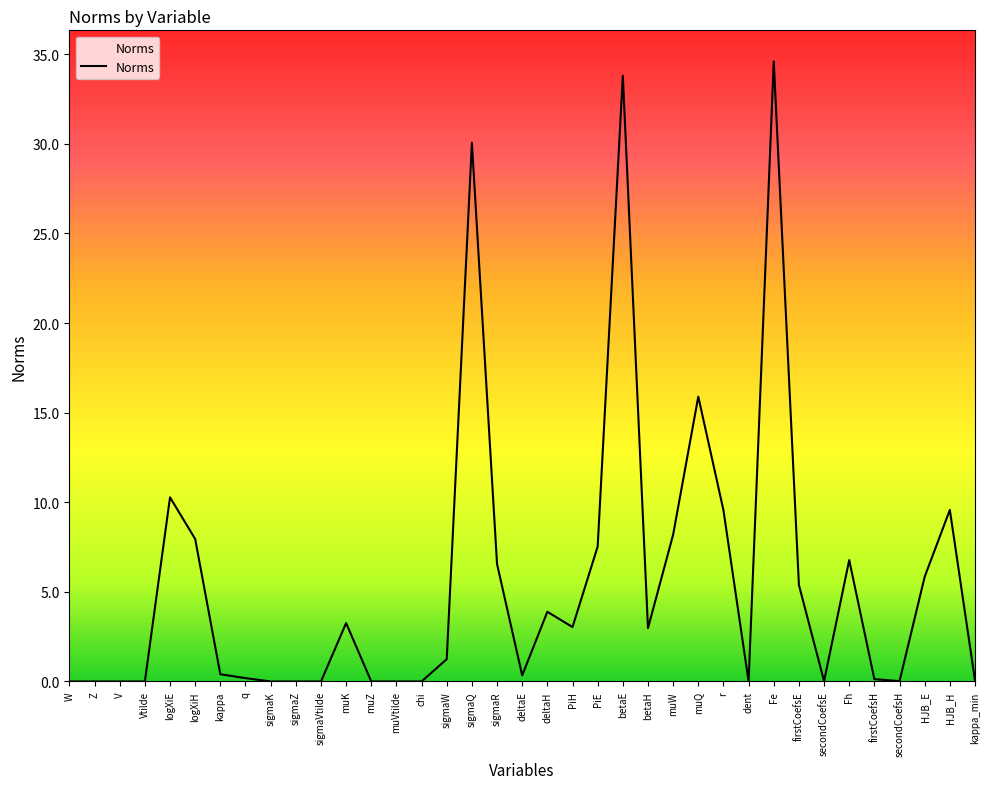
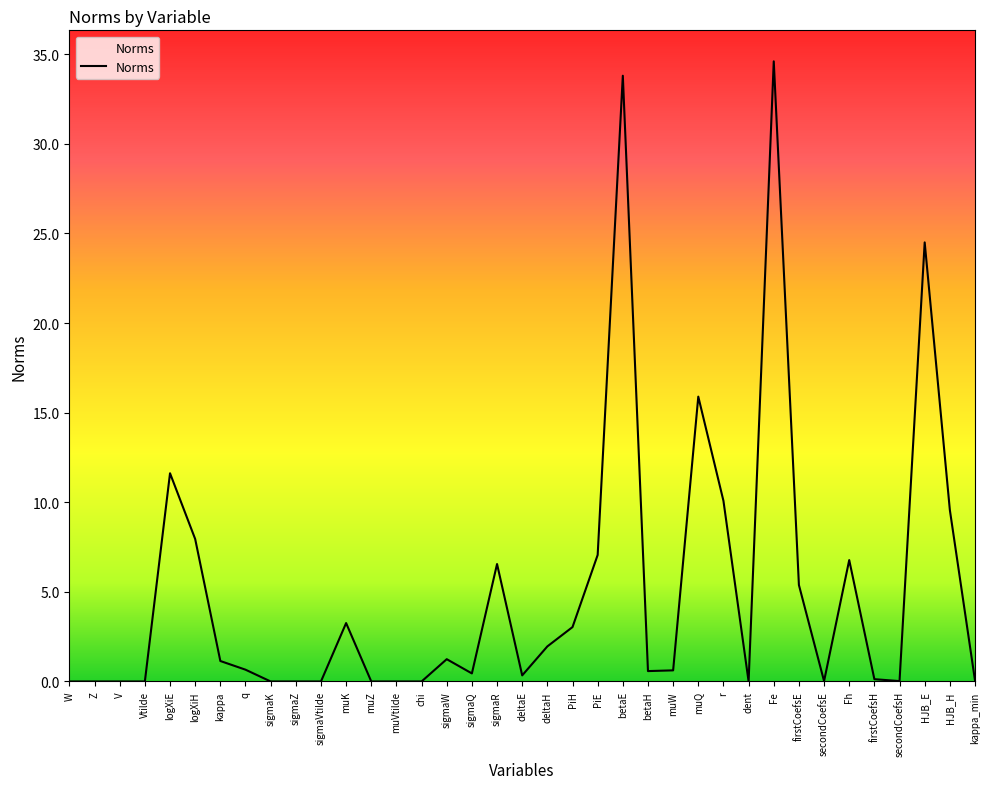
logXiE: 10.3 -> 11.6
kappa: 0.4 -> 1.1
q: 0.2 -> 0.7
sigmaQ: 30.1 -> 0.4
deltaH: 3.9 -> 2.0
PiE: 7.5 -> 7.1
betaH: 3.0 -> 0.6
muW: 8.2 -> 0.6
r: 9.6 -> 10.1
HJB_E: 5.8 -> 24.5
